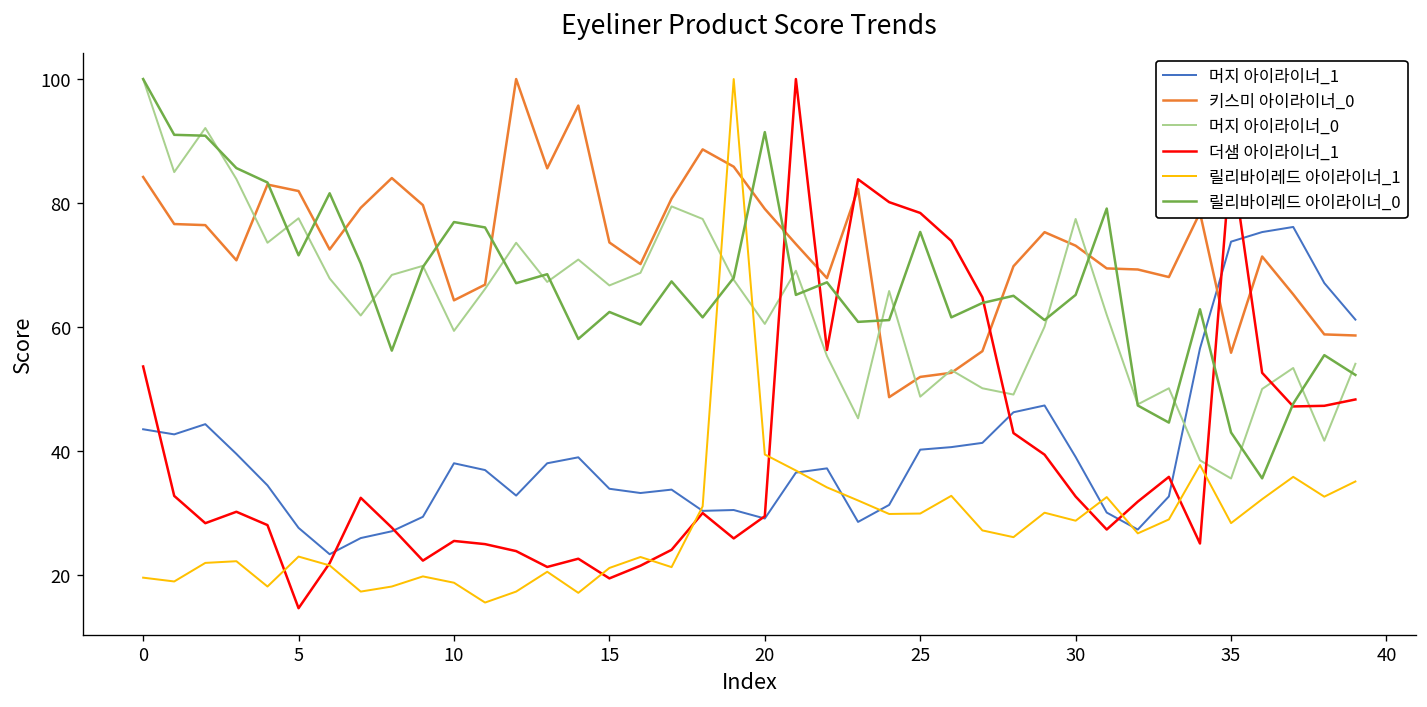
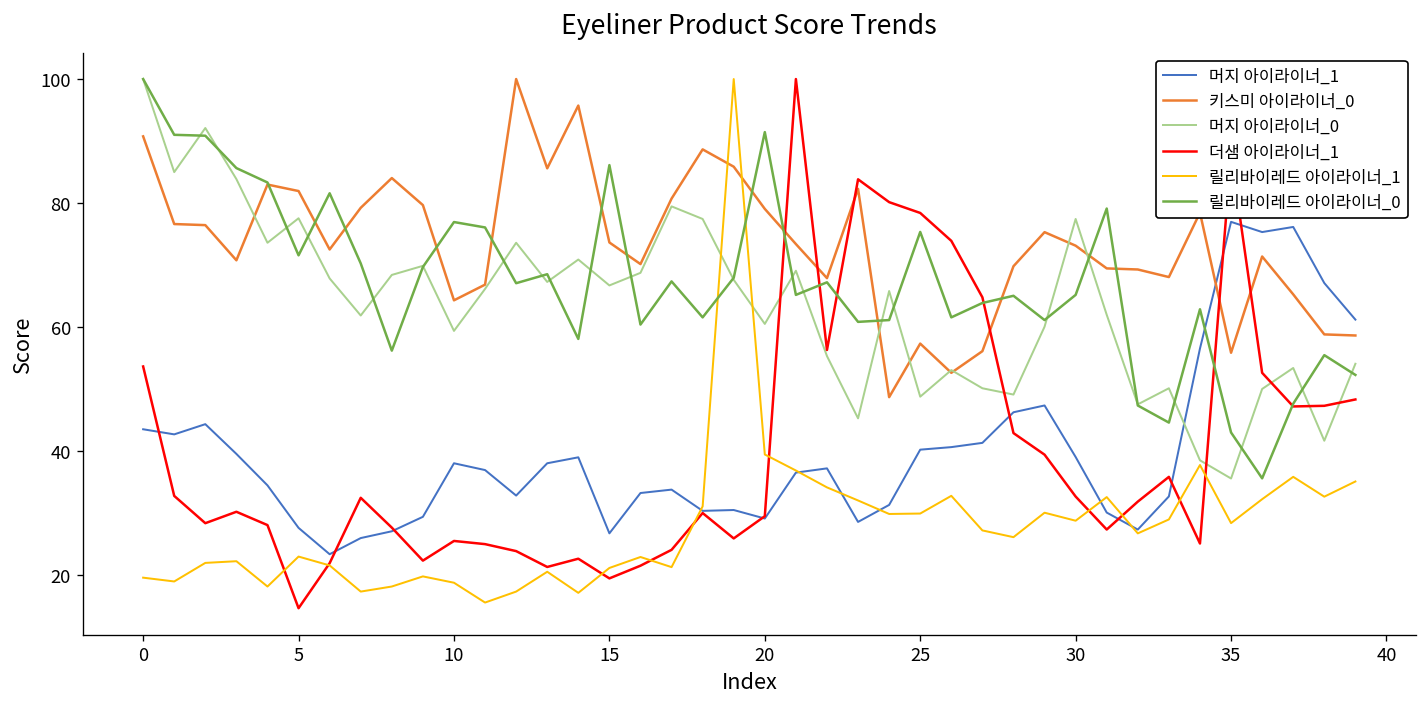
키스미 아이라이너_0, 0: 84 -> 91
머지 아이라이너_1, 15: 34 -> 27
릴리바이레드 아이라이너_0, 15: 62 -> 86
키스미 아이라이너_0, 25: 52 -> 57
머지 아이라이너_1, 35: 74 -> 77
